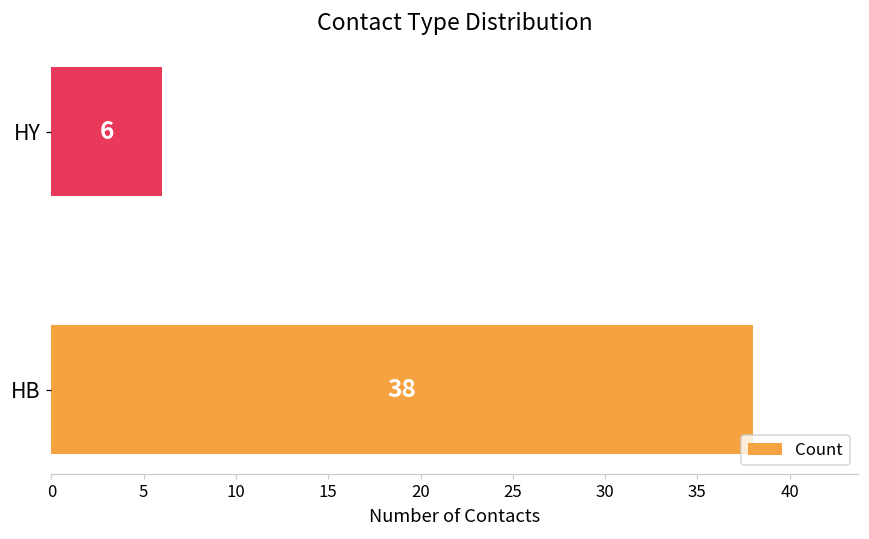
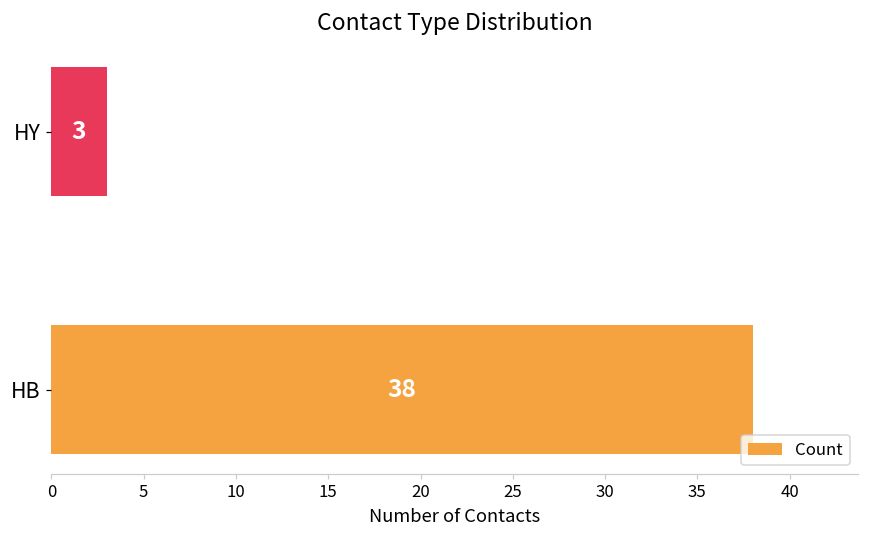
HY: 6 -> 3
